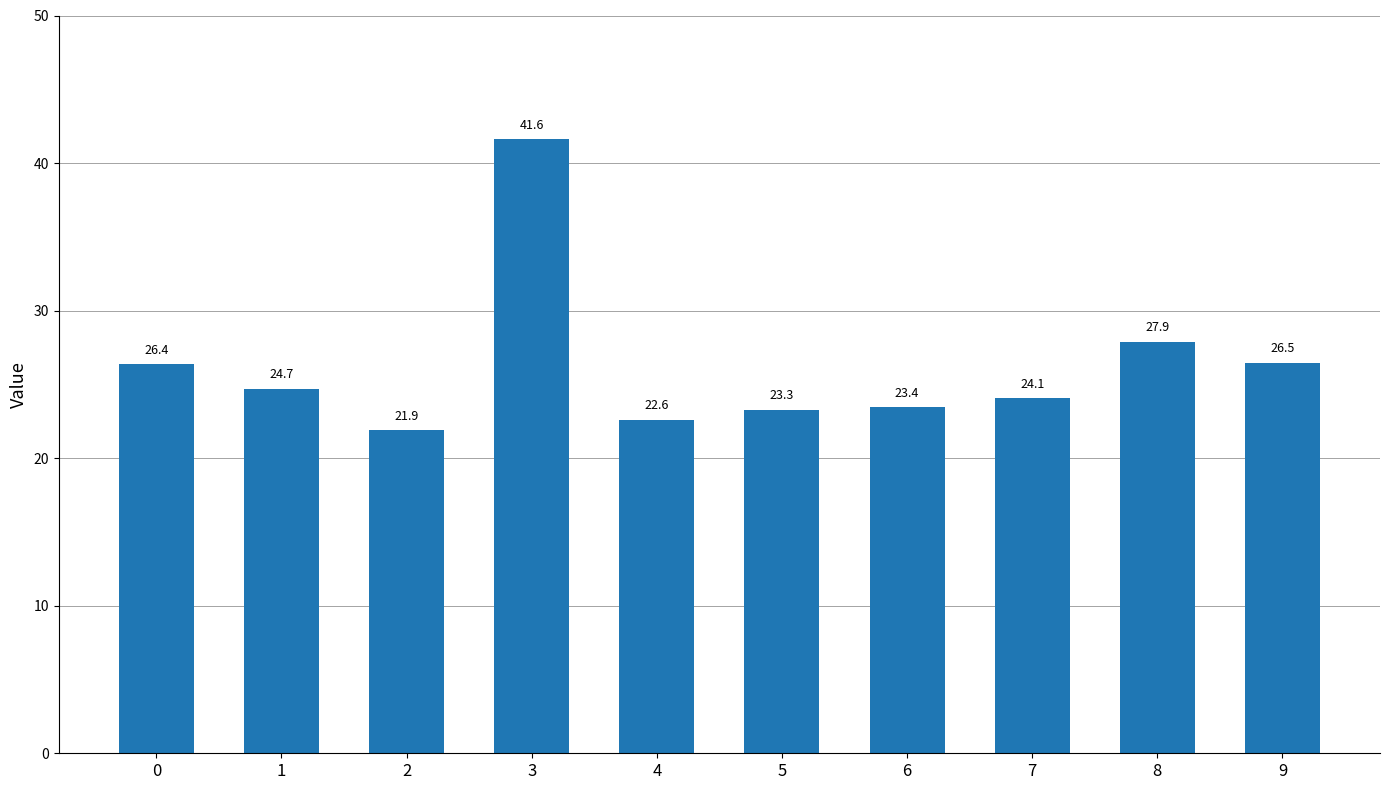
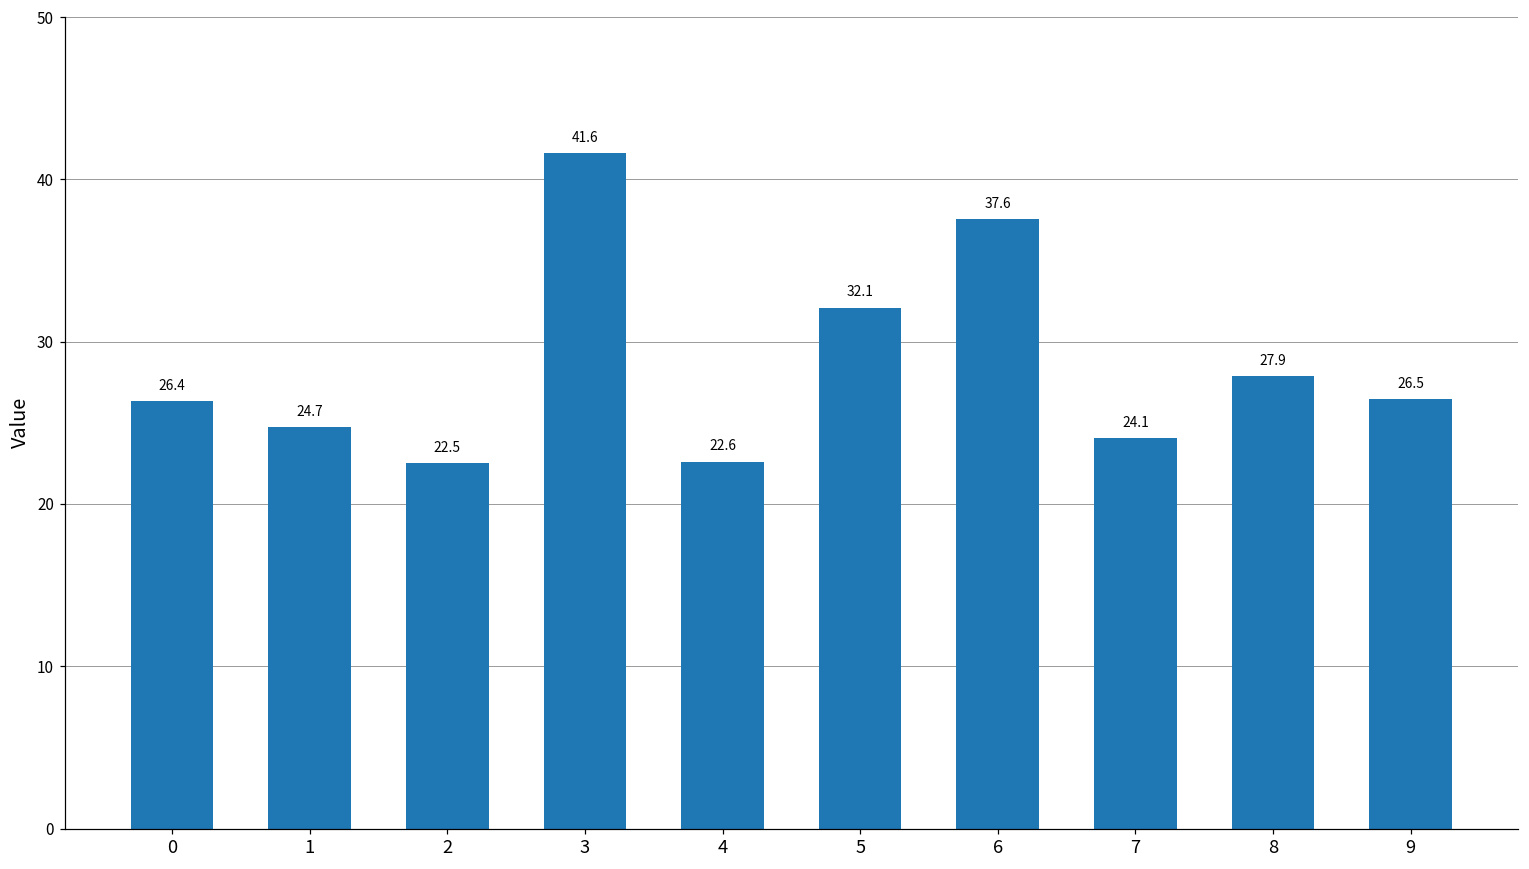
2: 21.9 -> 22.5
5: 23.3 -> 32.1
6: 23.4 -> 37.6
